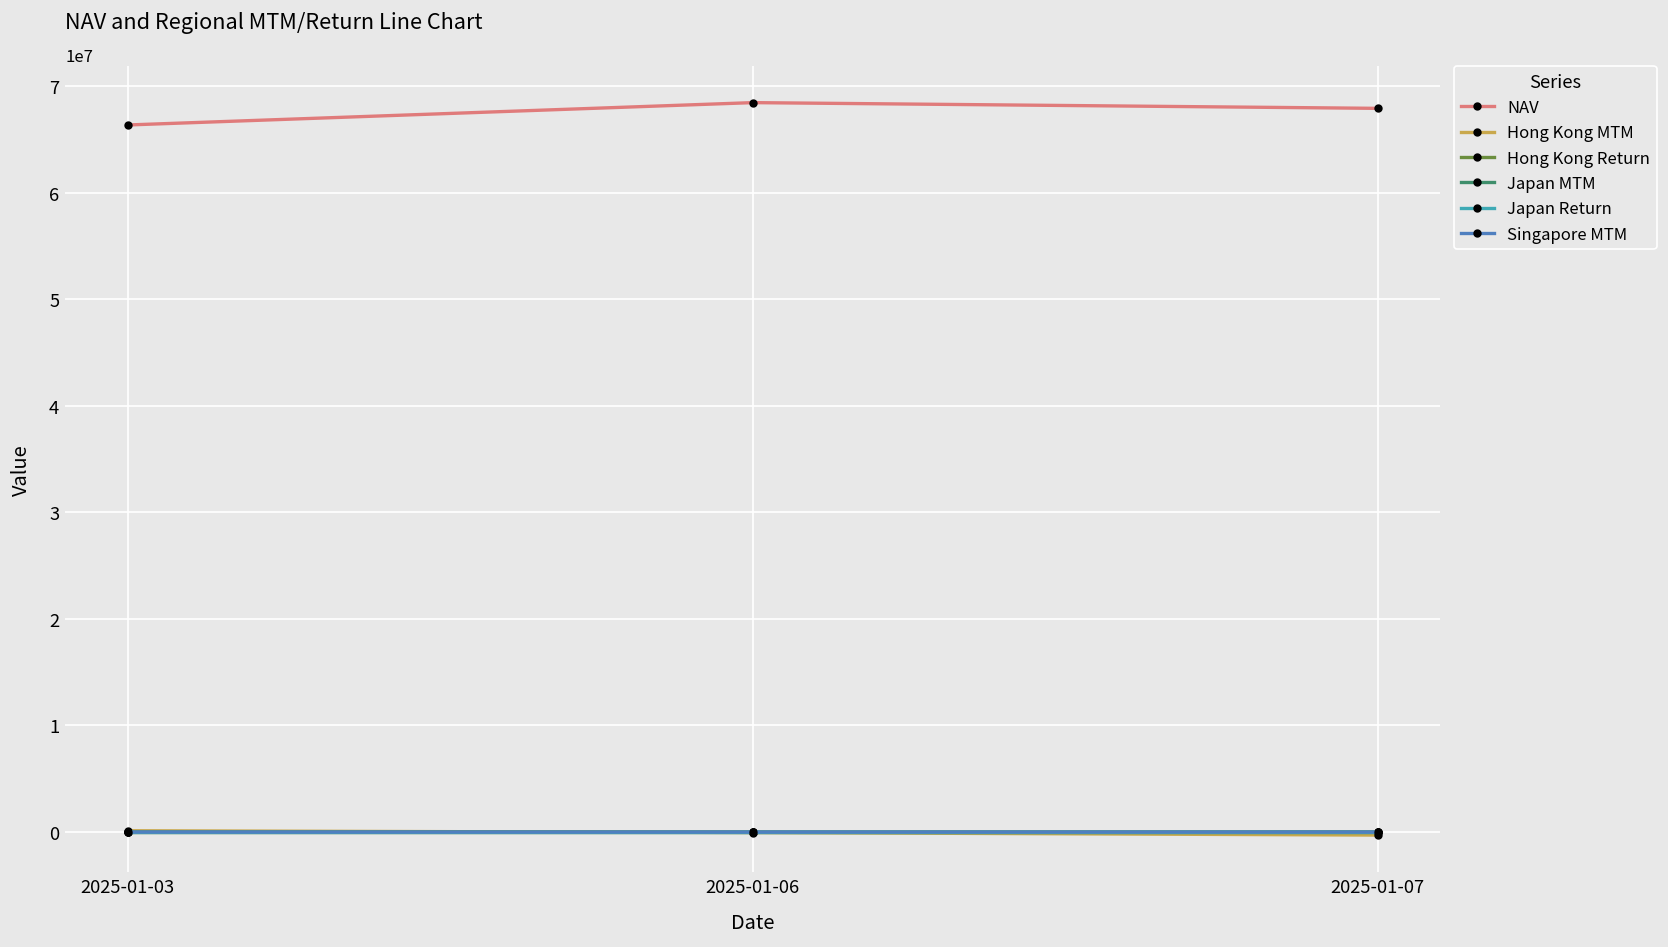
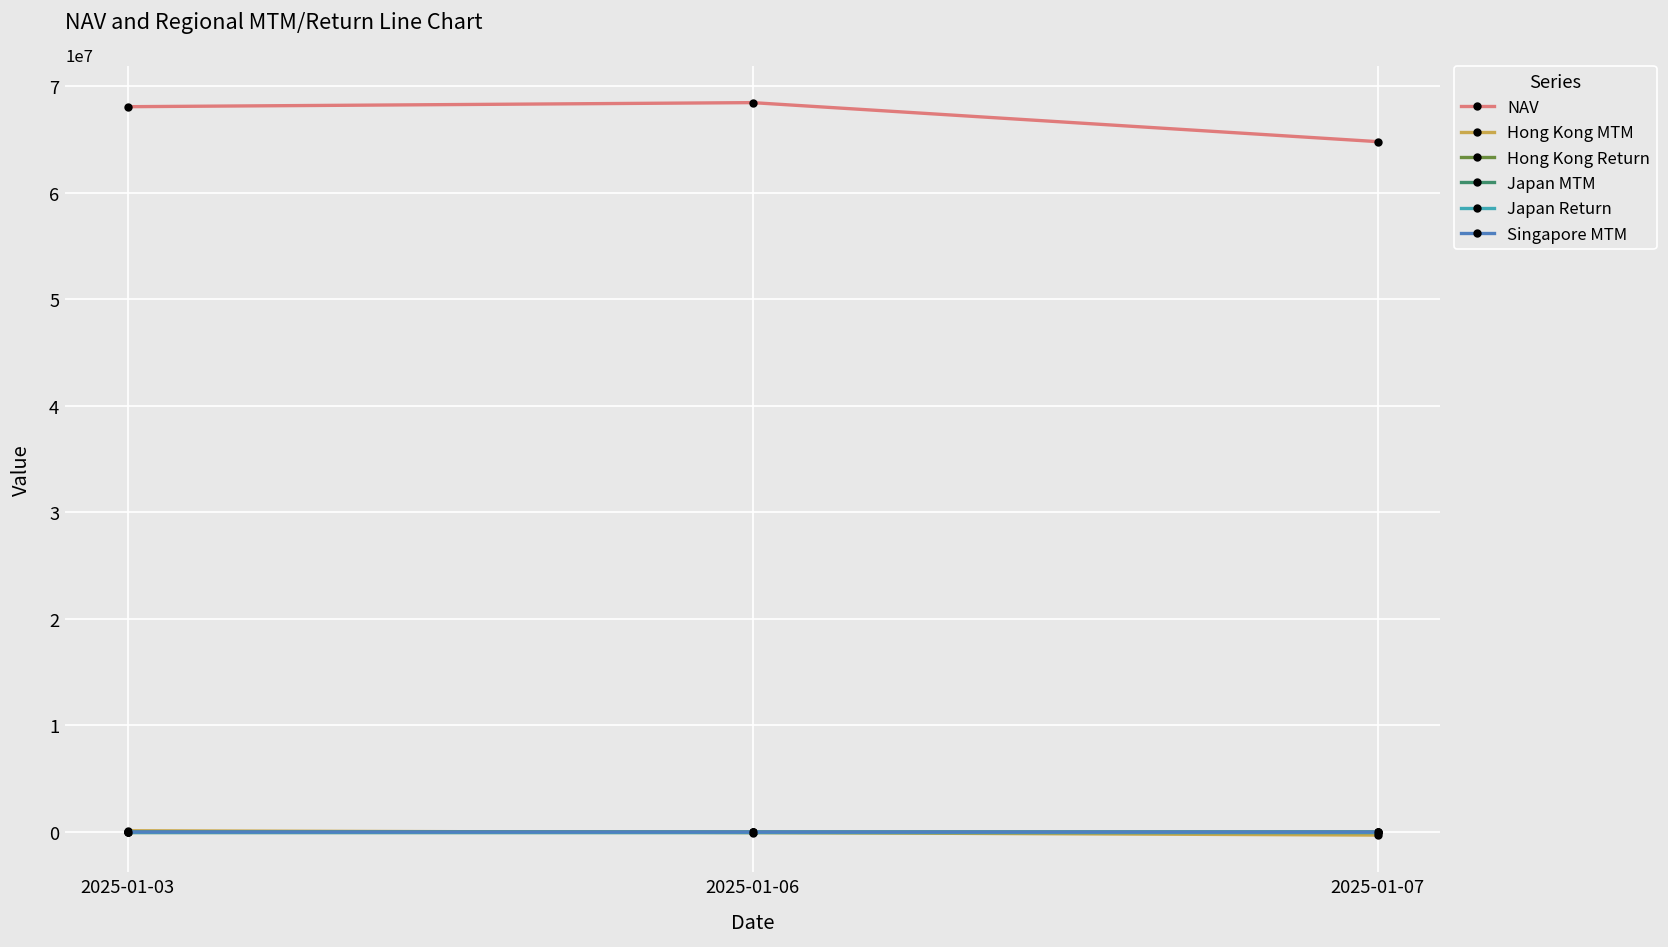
NAV, 2025-01-03: 66000000 -> 68000000
NAV, 2025-01-07: 68000000 -> 65000000
